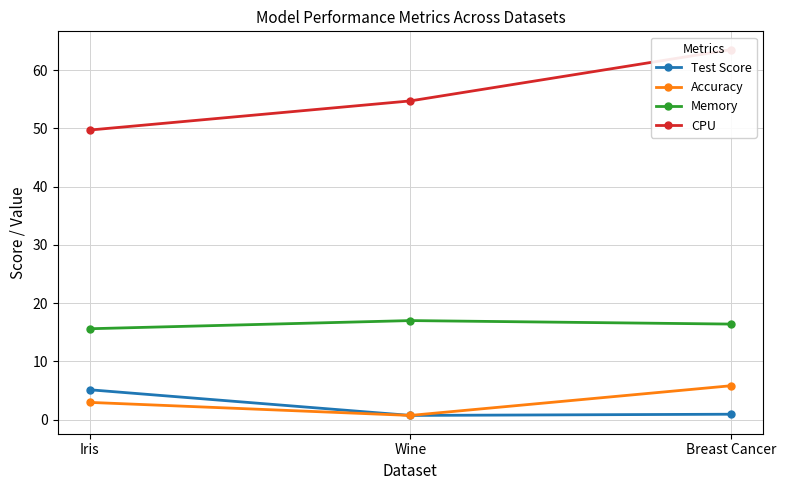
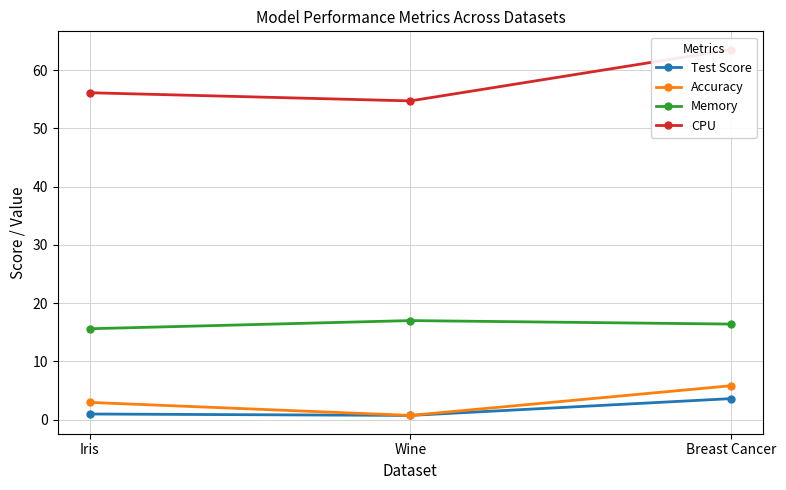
Test Score, Iris: 5 -> 1
CPU, Iris: 50 -> 56
Test Score, Breast Cancer: 1 -> 4
